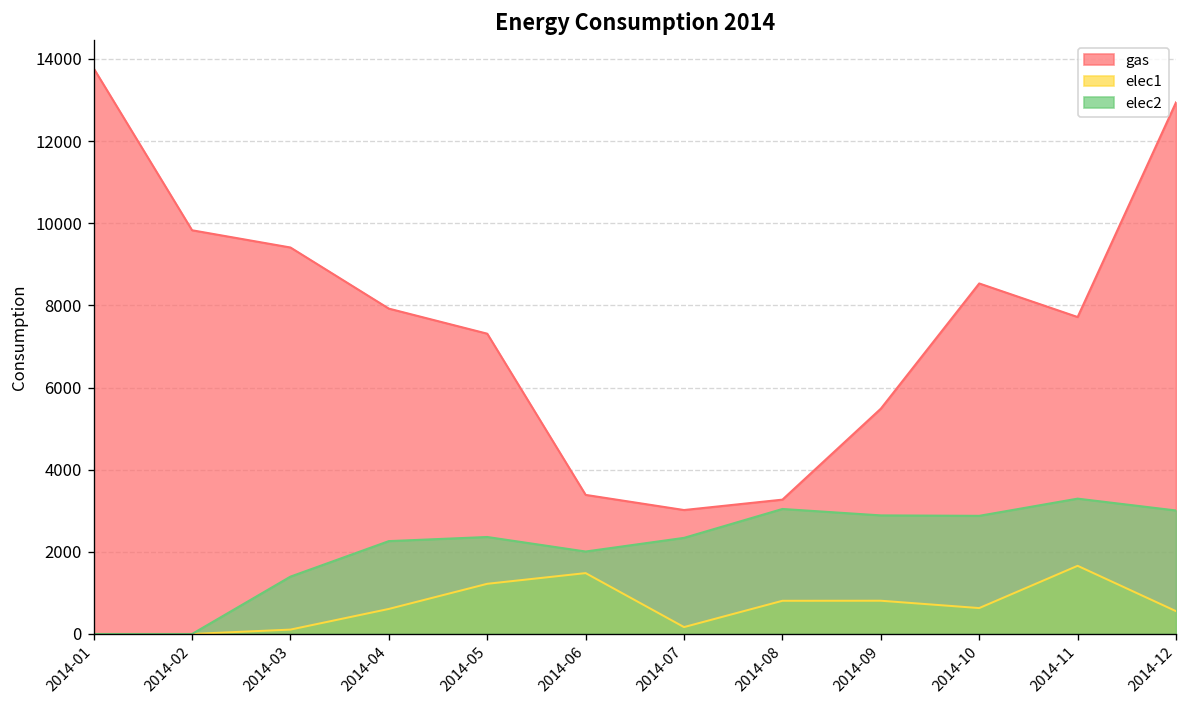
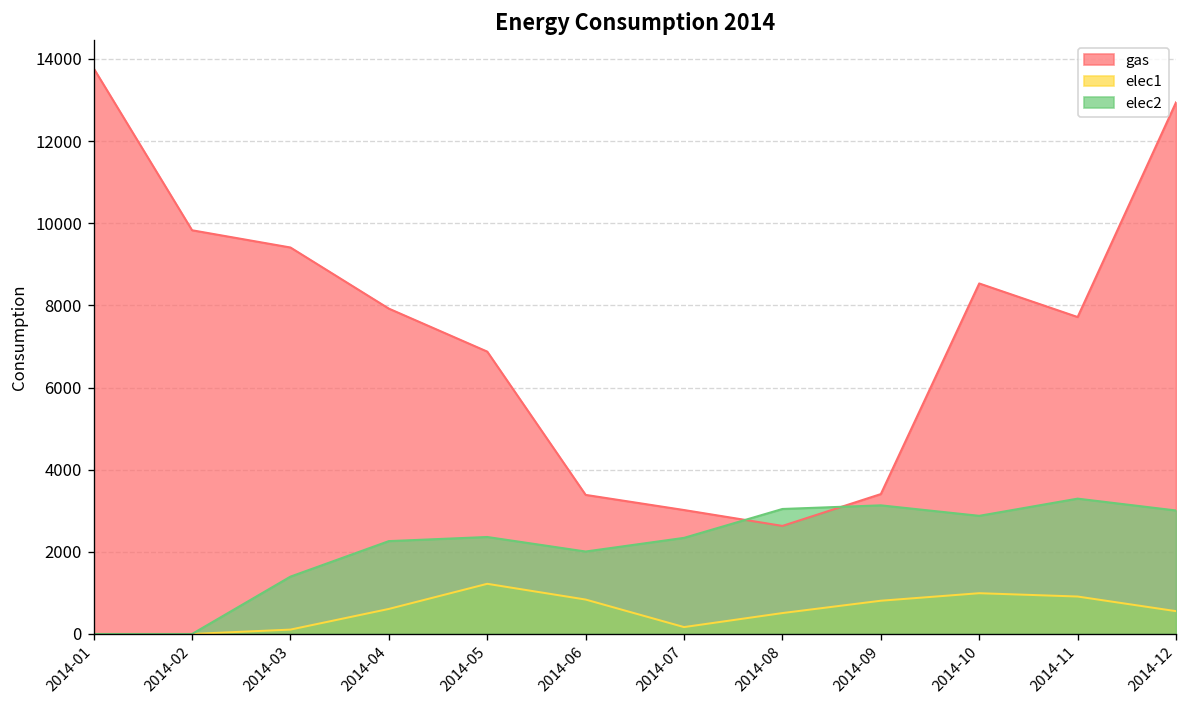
gas, 2014-05: 7300 -> 6900
elec1, 2014-06: 1500 -> 800
gas, 2014-08: 3300 -> 2600
elec1, 2014-08: 800 -> 500
gas, 2014-09: 5500 -> 3400
elec2, 2014-09: 2900 -> 3100
elec1, 2014-10: 600 -> 1000
elec1, 2014-11: 1700 -> 900
